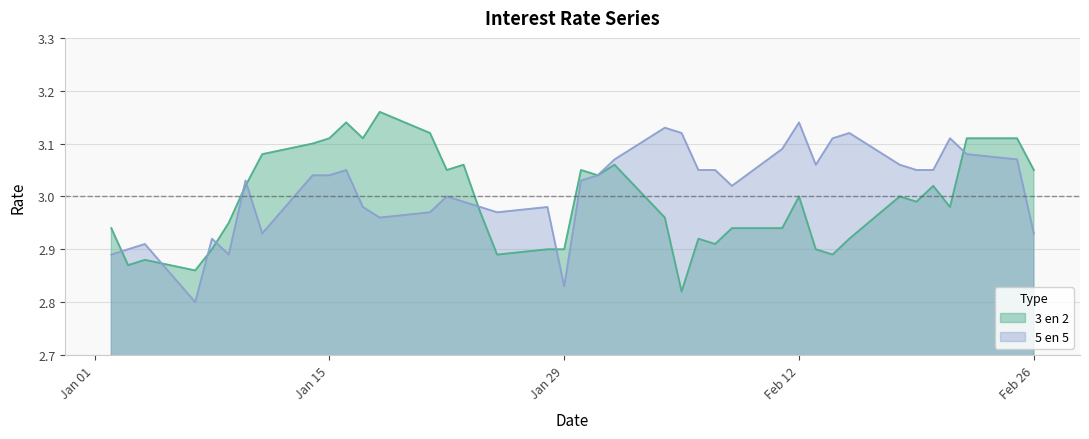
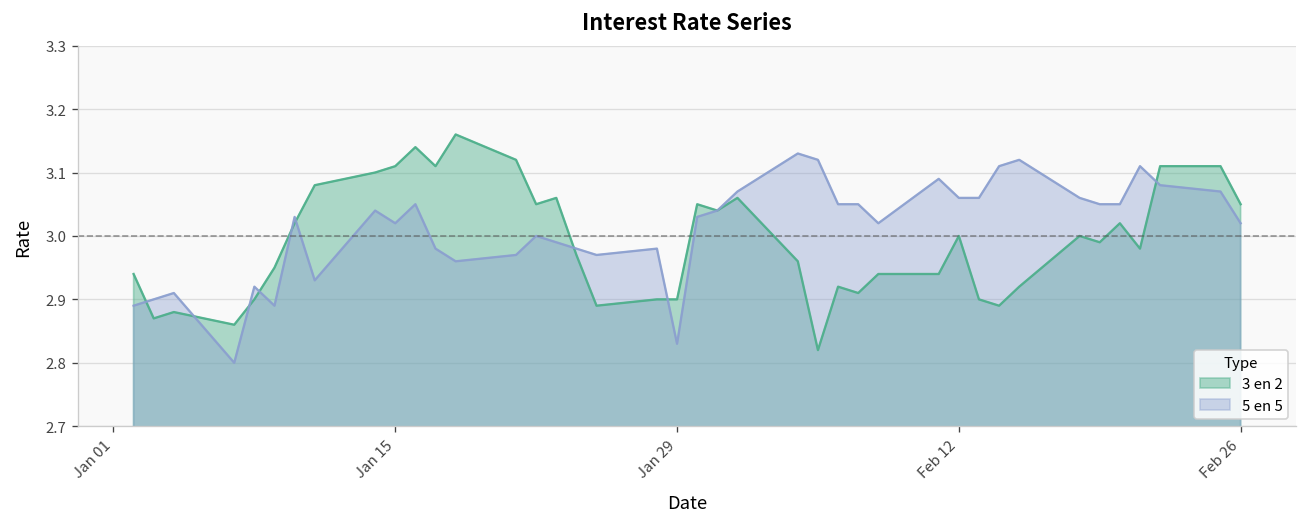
5 en 5, Jan 15: 3.04 -> 3.02
5 en 5, Feb 12: 3.14 -> 3.06
5 en 5, Feb 26: 2.93 -> 3.02
